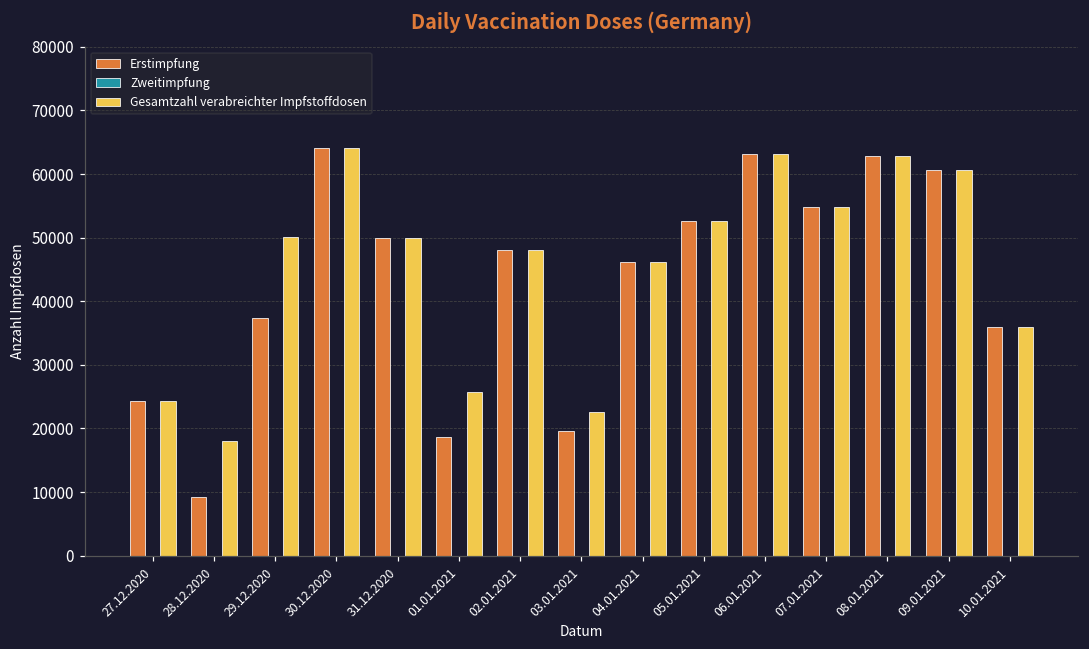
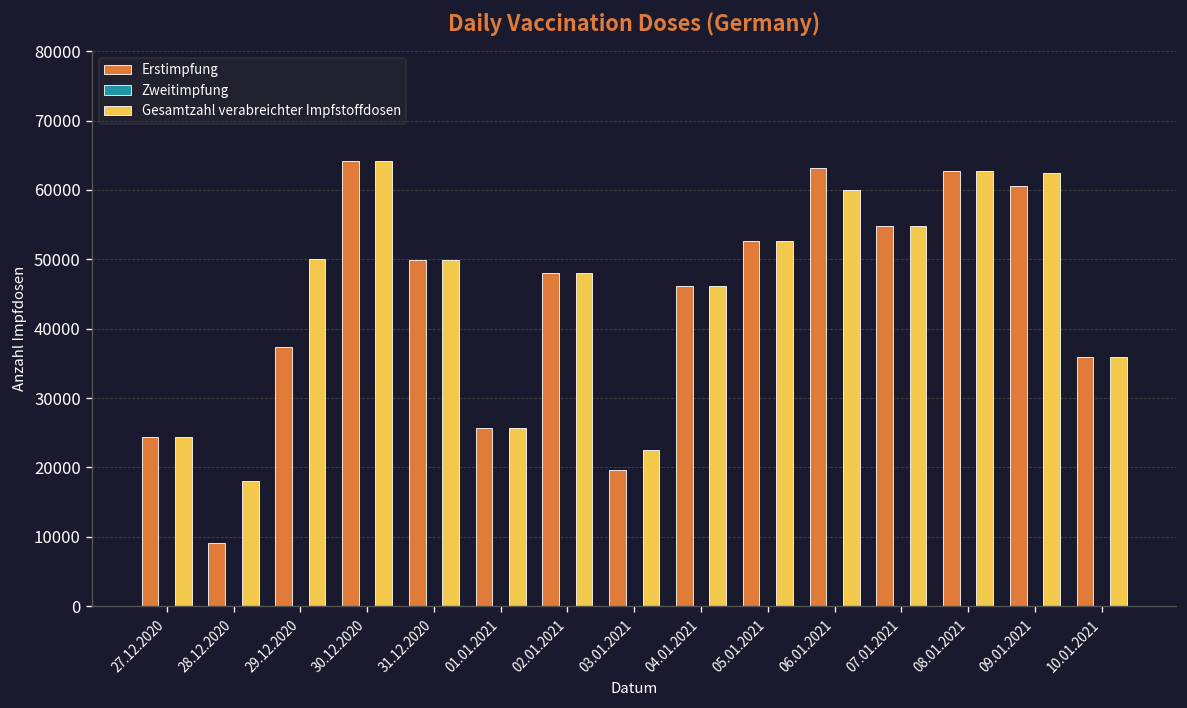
Erstimpfung, 01.01.2021: 19000 -> 26000
Gesamtzahl verabreichter Impfstoffdosen, 06.01.2021: 63000 -> 60000
Gesamtzahl verabreichter Impfstoffdosen, 09.01.2021: 61000 -> 62000
